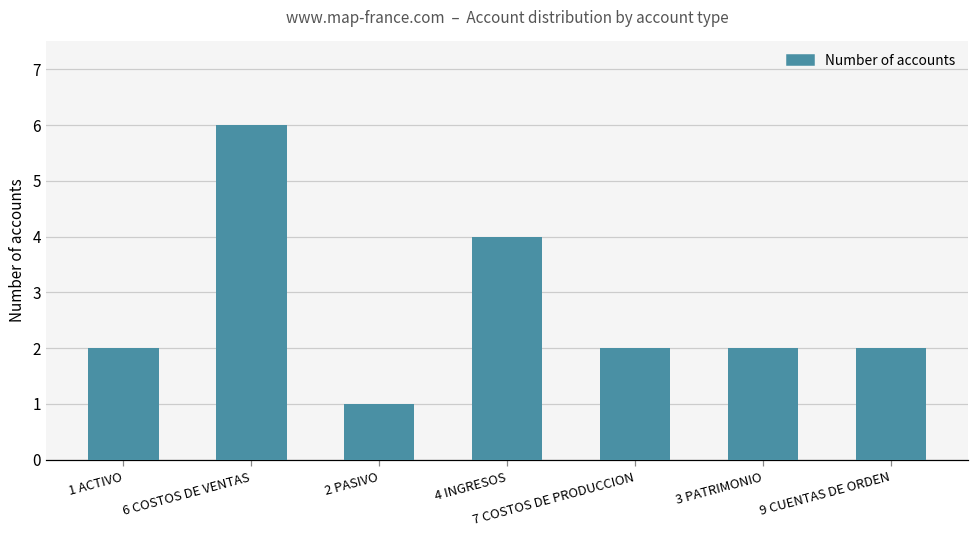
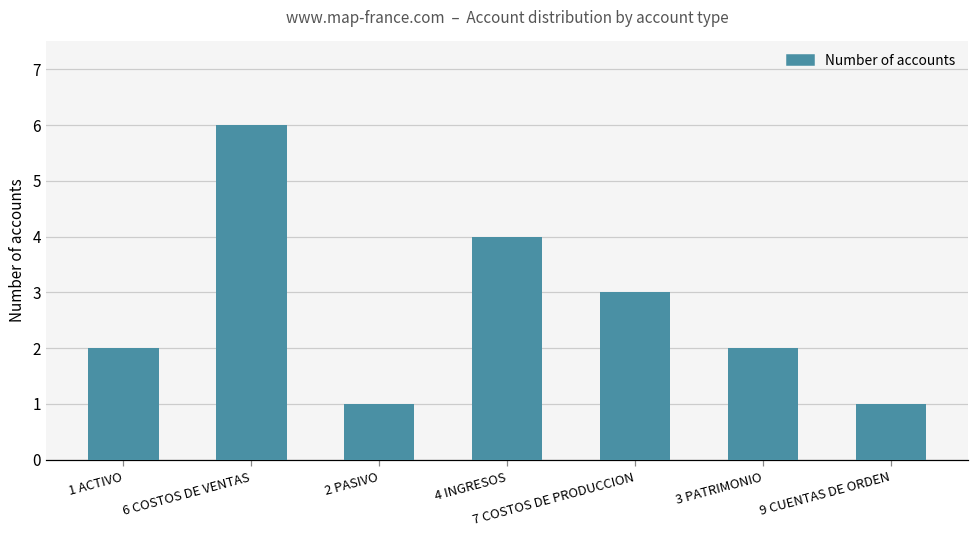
7 COSTOS DE PRODUCCION: 2 -> 3
9 CUENTAS DE ORDEN: 2 -> 1
